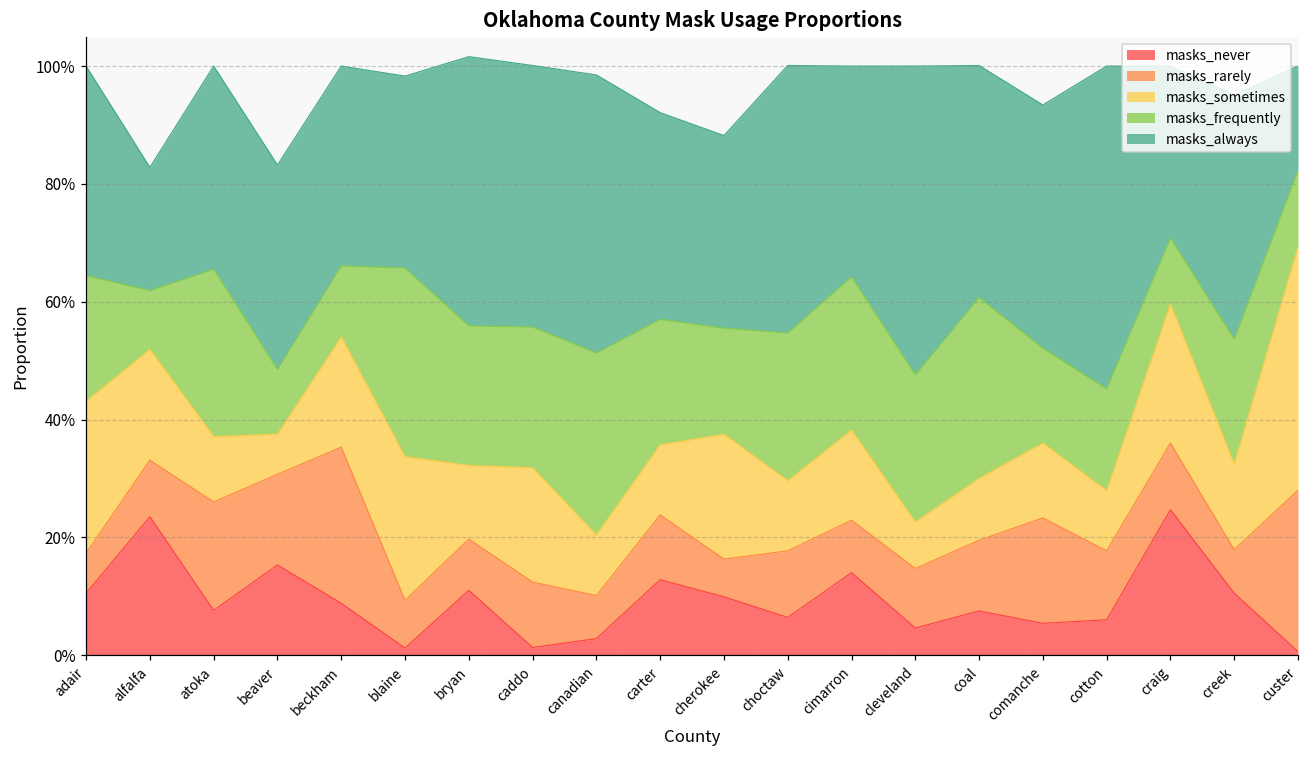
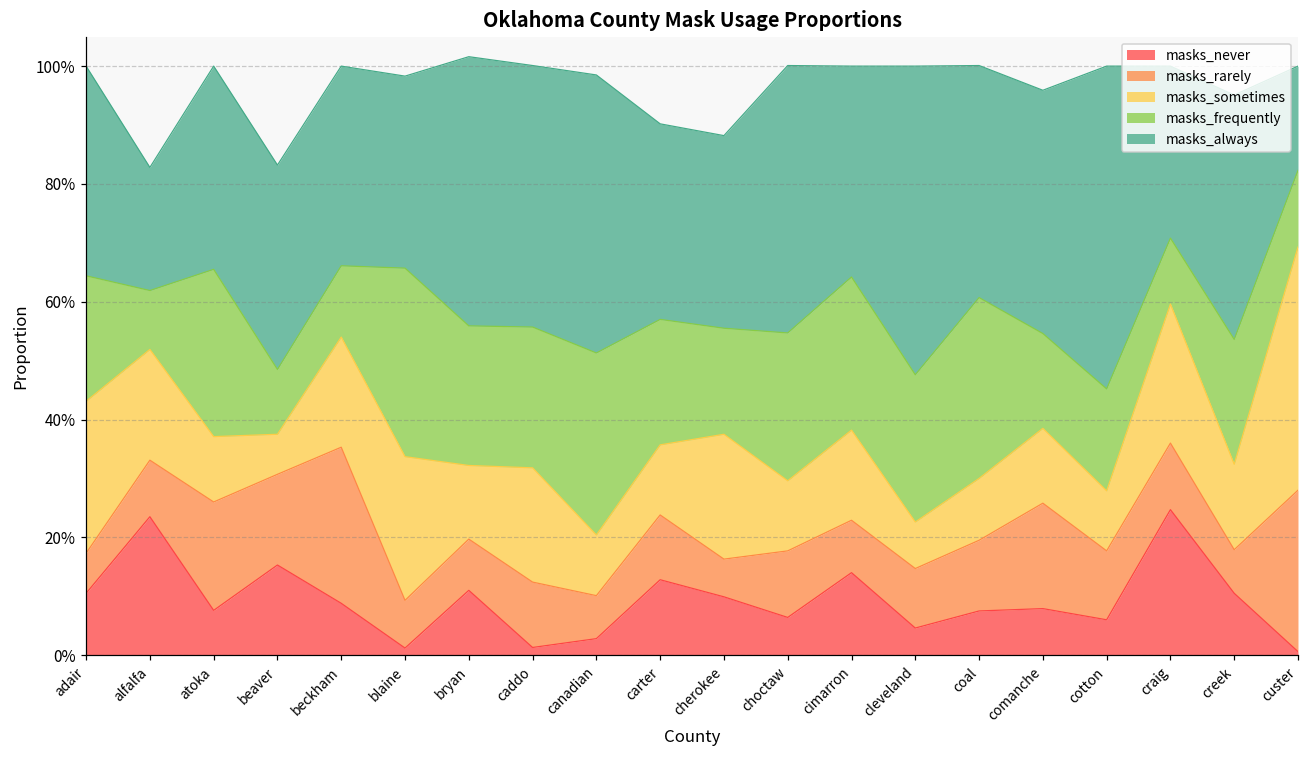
masks_always, carter: 35% -> 33%
masks_never, comanche: 5% -> 8%
